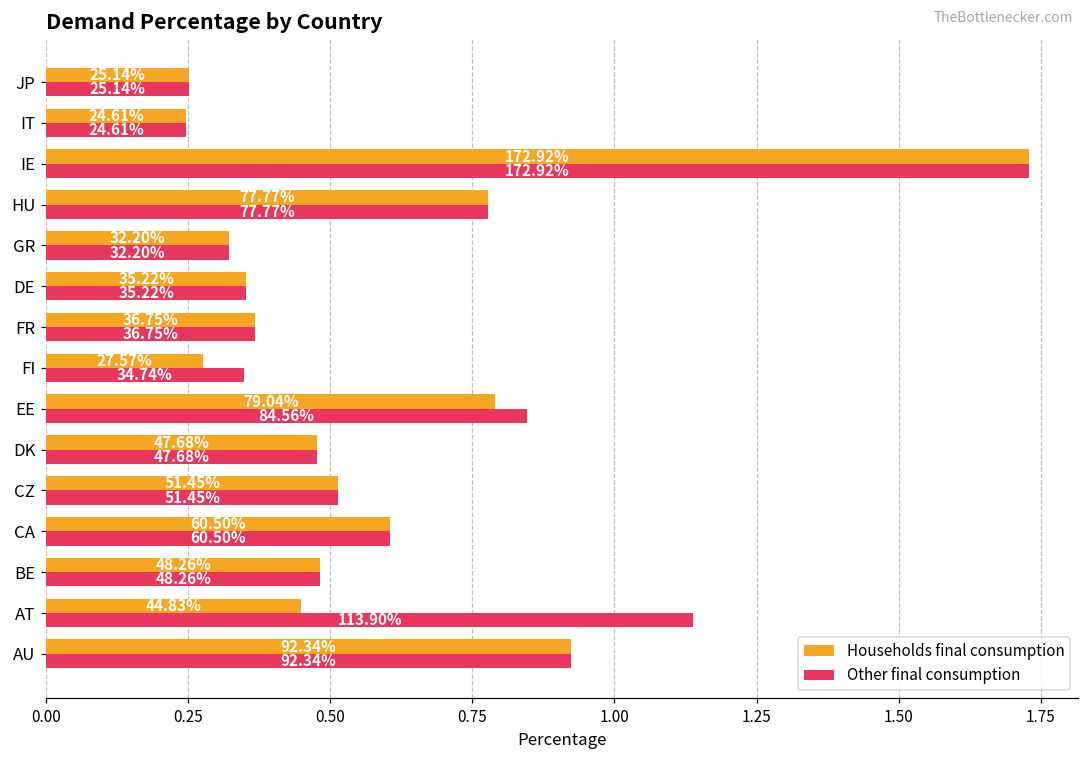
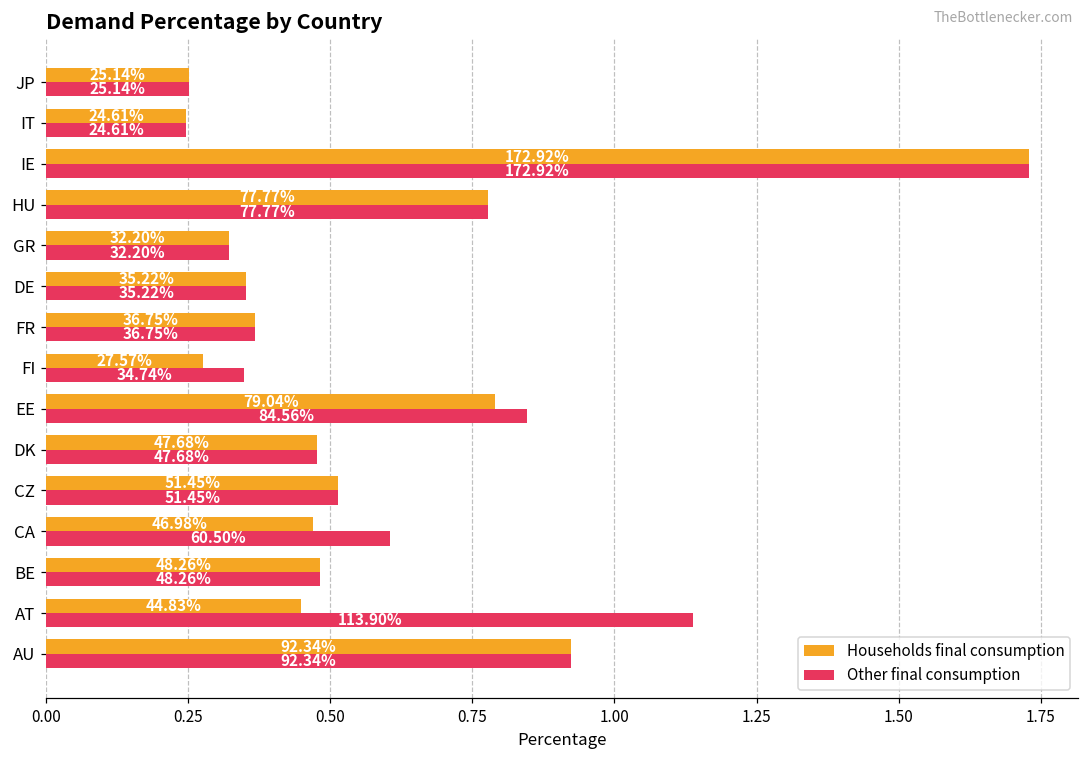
Households final consumption, CA: 60.50% -> 46.98%
